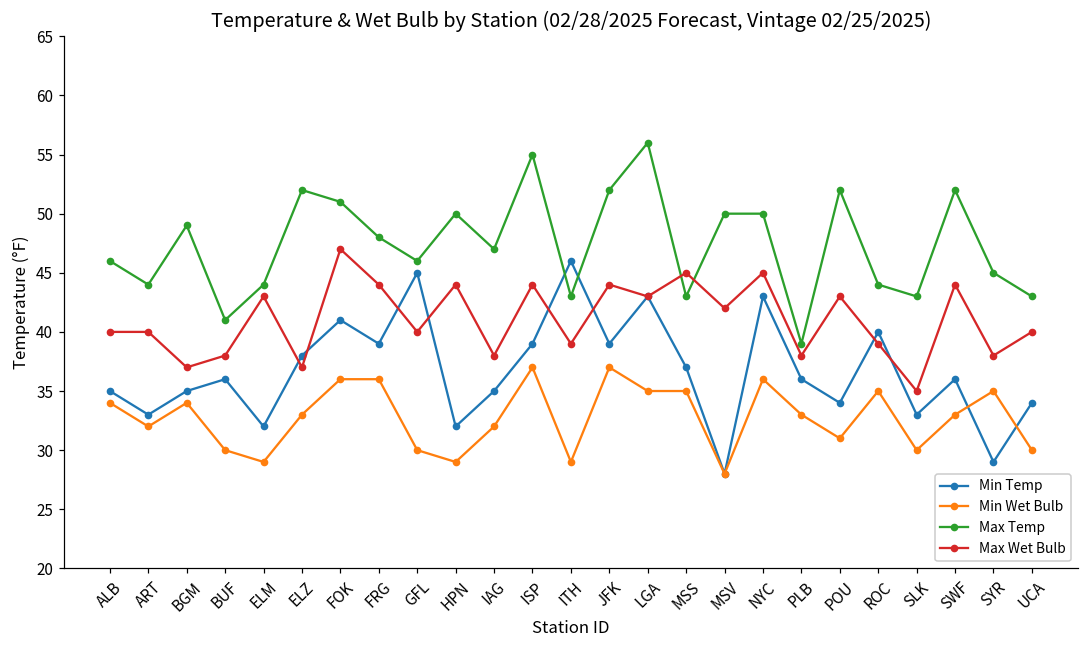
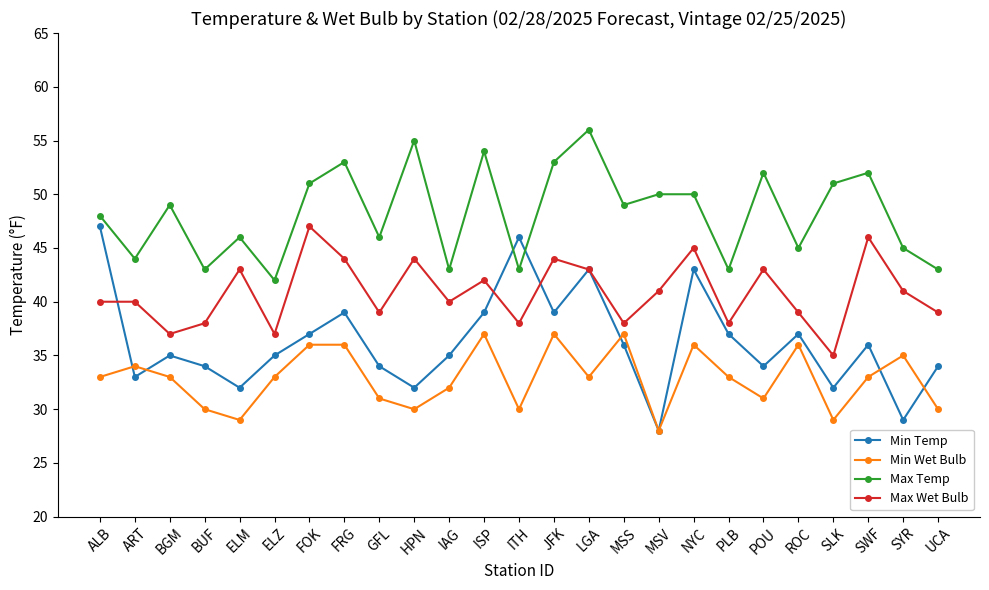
Min Temp, ALB: 35 -> 47
Min Wet Bulb, ALB: 34 -> 33
Max Temp, ALB: 46 -> 48
Min Wet Bulb, ART: 32 -> 34
Min Wet Bulb, BGM: 34 -> 33
Min Temp, BUF: 36 -> 34
Max Temp, BUF: 41 -> 43
Max Temp, ELM: 44 -> 46
Min Temp, ELZ: 38 -> 35
Max Temp, ELZ: 52 -> 42
Min Temp, FOK: 41 -> 37
Max Temp, FRG: 48 -> 53
Min Temp, GFL: 45 -> 34
Min Wet Bulb, GFL: 30 -> 31
Max Wet Bulb, GFL: 40 -> 39
Min Wet Bulb, HPN: 29 -> 30
Max Temp, HPN: 50 -> 55
Max Temp, IAG: 47 -> 43
Max Wet Bulb, IAG: 38 -> 40
Max Temp, ISP: 55 -> 54
Max Wet Bulb, ISP: 44 -> 42
Min Wet Bulb, ITH: 29 -> 30
Max Wet Bulb, ITH: 39 -> 38
Max Temp, JFK: 52 -> 53
Min Wet Bulb, LGA: 35 -> 33
Min Temp, MSS: 37 -> 36
Min Wet Bulb, MSS: 35 -> 37
Max Temp, MSS: 43 -> 49
Max Wet Bulb, MSS: 45 -> 38
Max Wet Bulb, MSV: 42 -> 41
Min Temp, PLB: 36 -> 37
Max Temp, PLB: 39 -> 43
Min Temp, ROC: 40 -> 37
Min Wet Bulb, ROC: 35 -> 36
Max Temp, ROC: 44 -> 45
Min Temp, SLK: 33 -> 32
Min Wet Bulb, SLK: 30 -> 29
Max Temp, SLK: 43 -> 51
Max Wet Bulb, SWF: 44 -> 46
Max Wet Bulb, SYR: 38 -> 41
Max Wet Bulb, UCA: 40 -> 39
